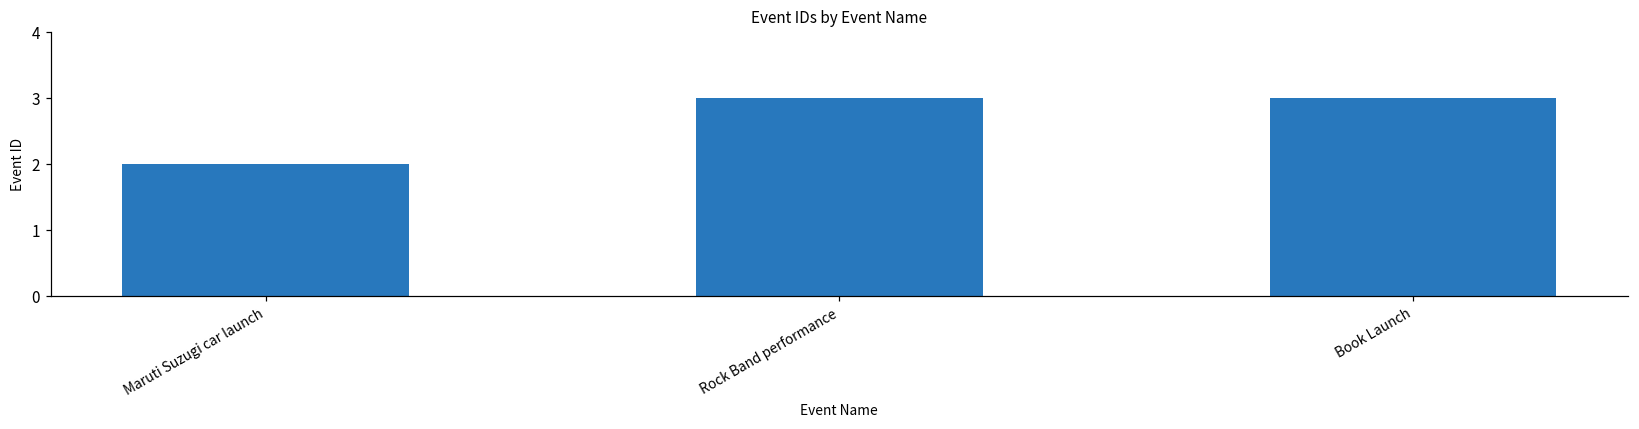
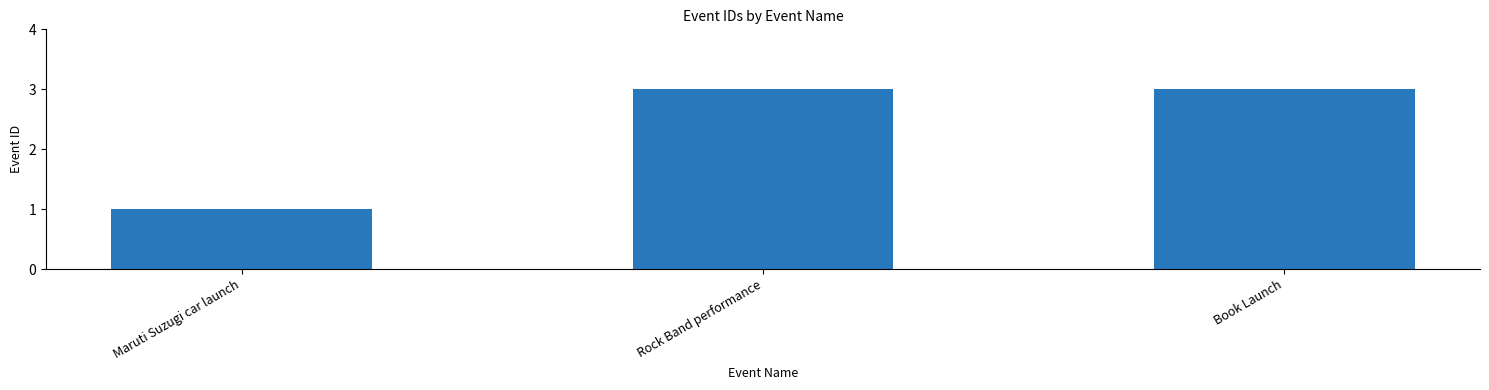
Maruti Suzugi car launch: 2 -> 1
